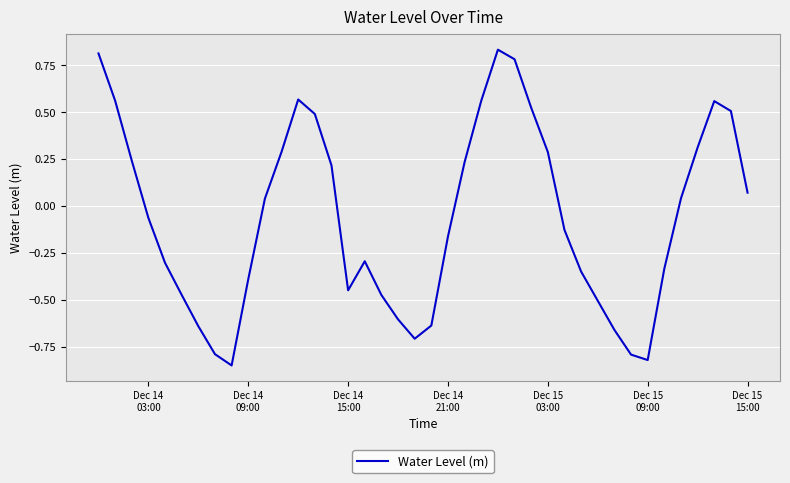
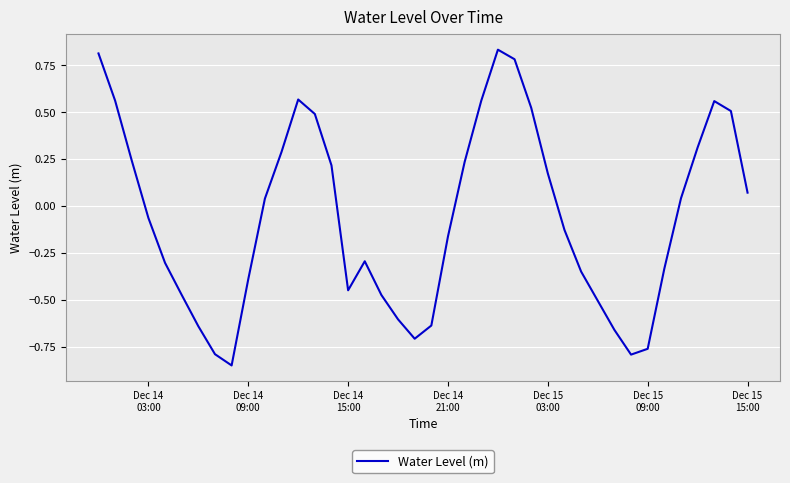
Dec 15 03:00: 0.29 -> 0.17
Dec 15 09:00: -0.82 -> -0.76
